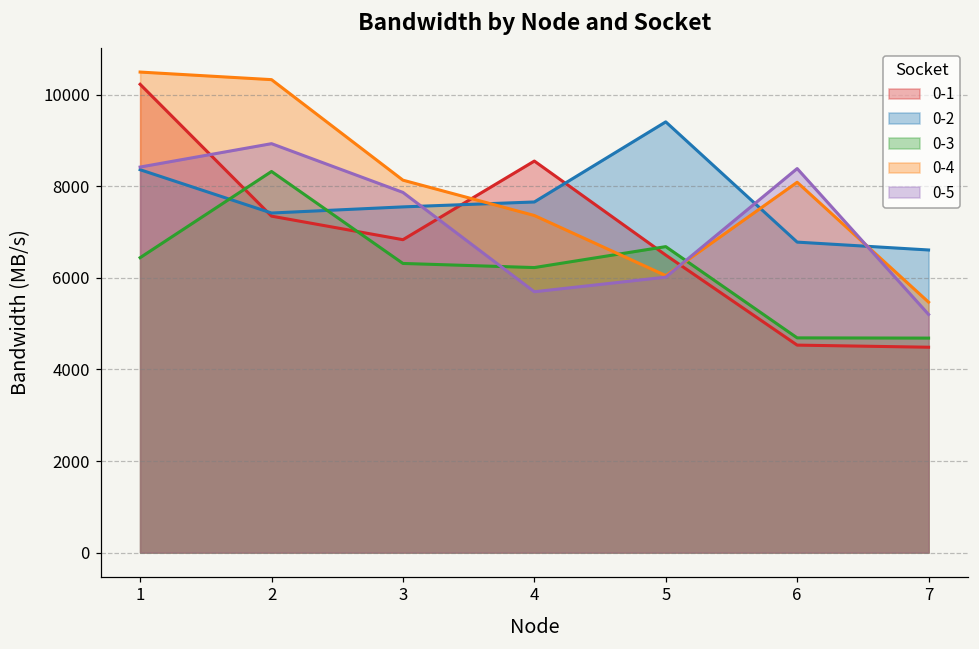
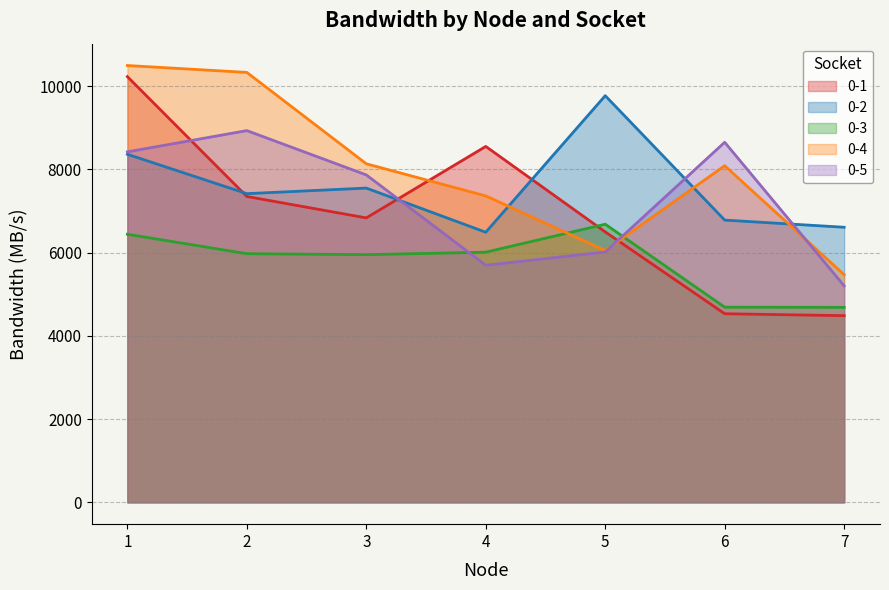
0-3, 2: 8300 -> 6000
0-3, 3: 6300 -> 6000
0-2, 4: 7700 -> 6500
0-3, 4: 6200 -> 6000
0-2, 5: 9400 -> 9800
0-5, 6: 8400 -> 8700
